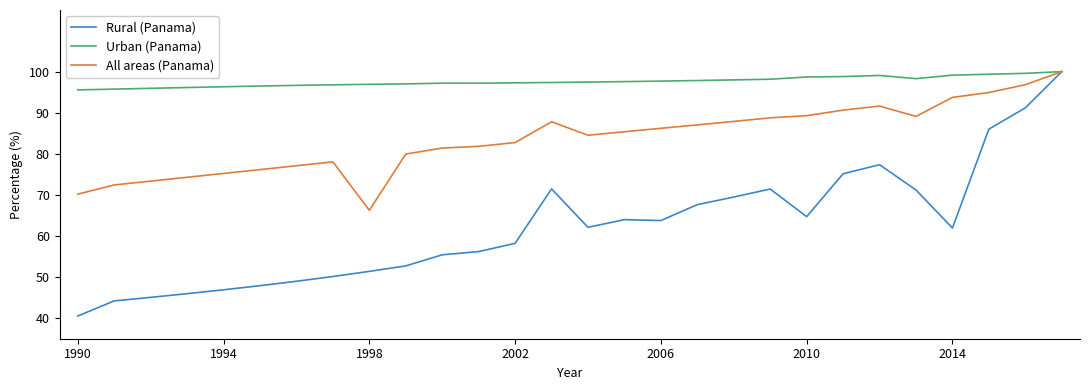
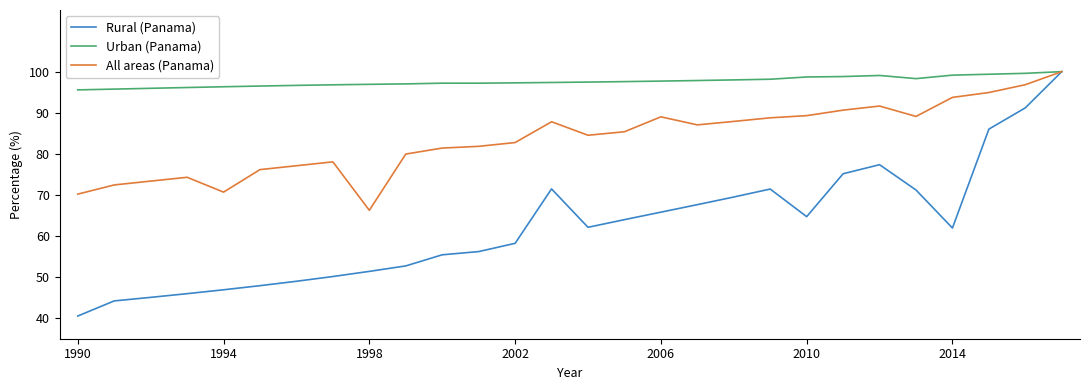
All areas (Panama), 1994: 75 -> 71
Rural (Panama), 2006: 64 -> 66
All areas (Panama), 2006: 86 -> 89
